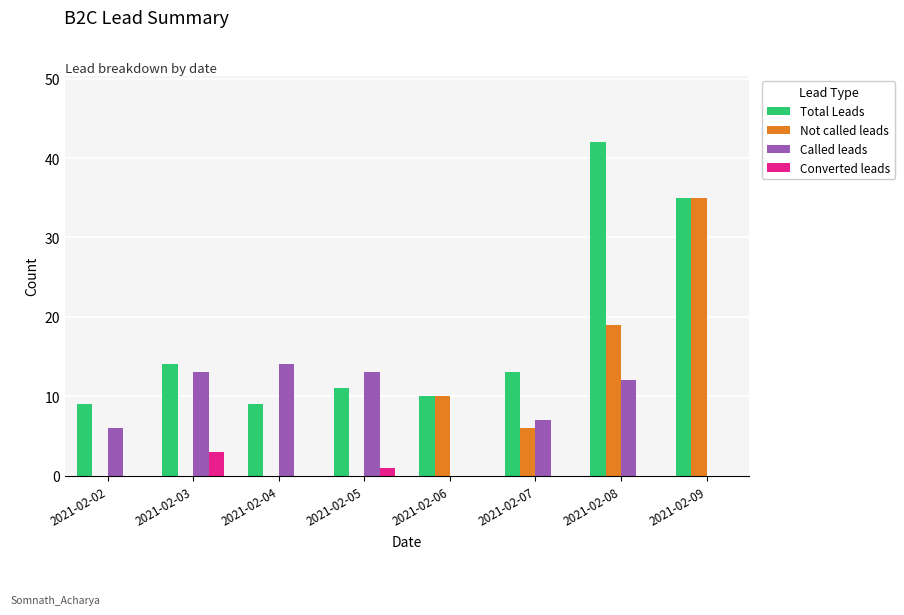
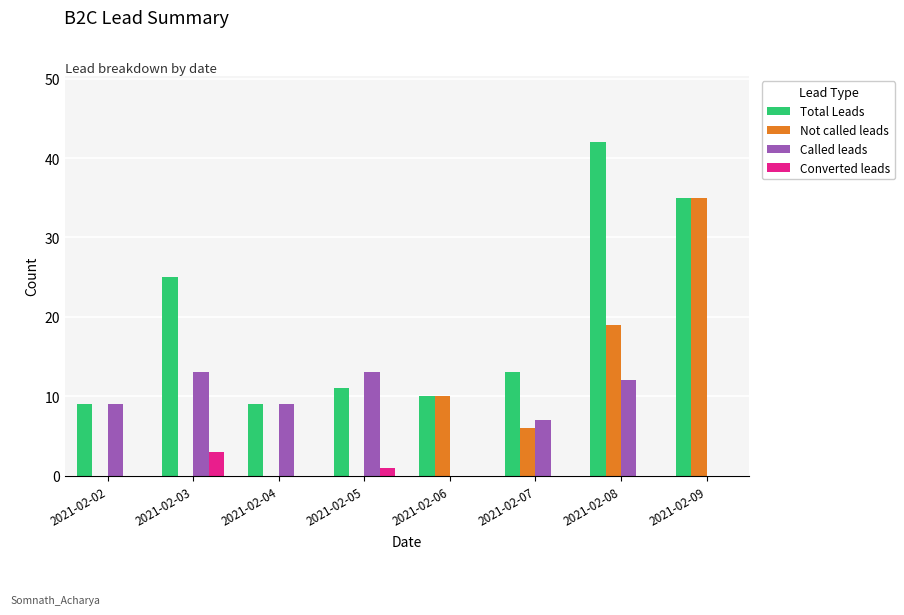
Called leads, 2021-02-02: 6 -> 9
Total Leads, 2021-02-03: 14 -> 25
Called leads, 2021-02-04: 14 -> 9
